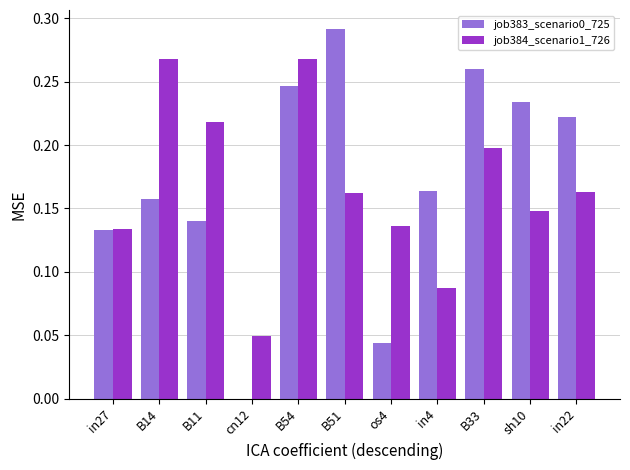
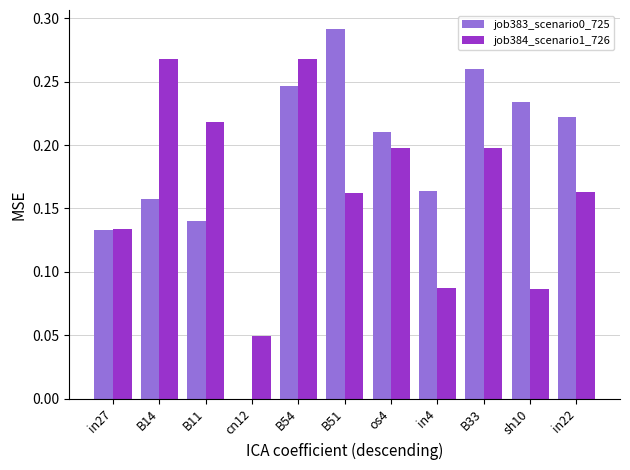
job383_scenario0_725, os4: 0.044 -> 0.211
job384_scenario1_726, os4: 0.136 -> 0.197
job384_scenario1_726, sh10: 0.148 -> 0.086
